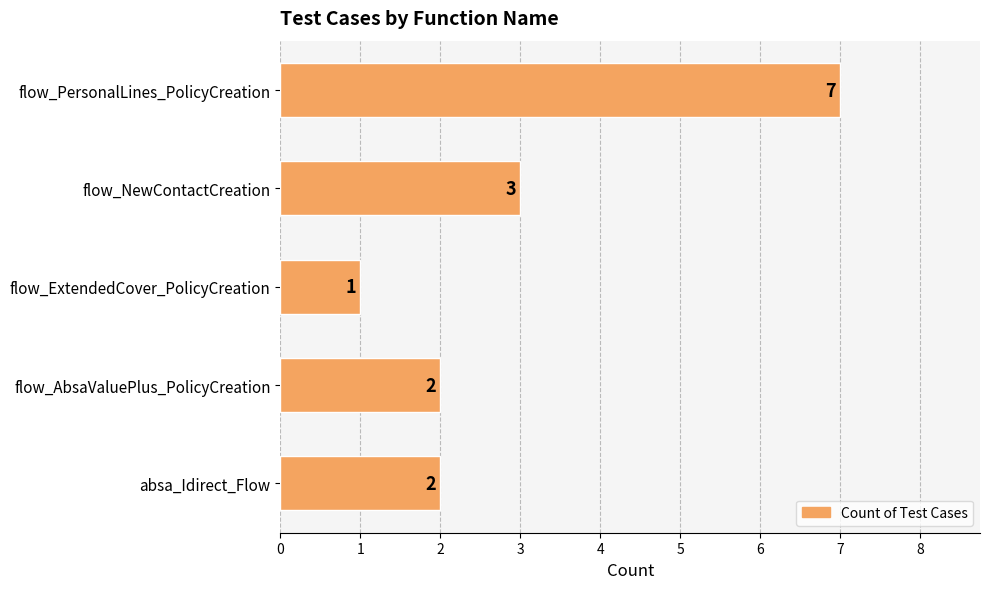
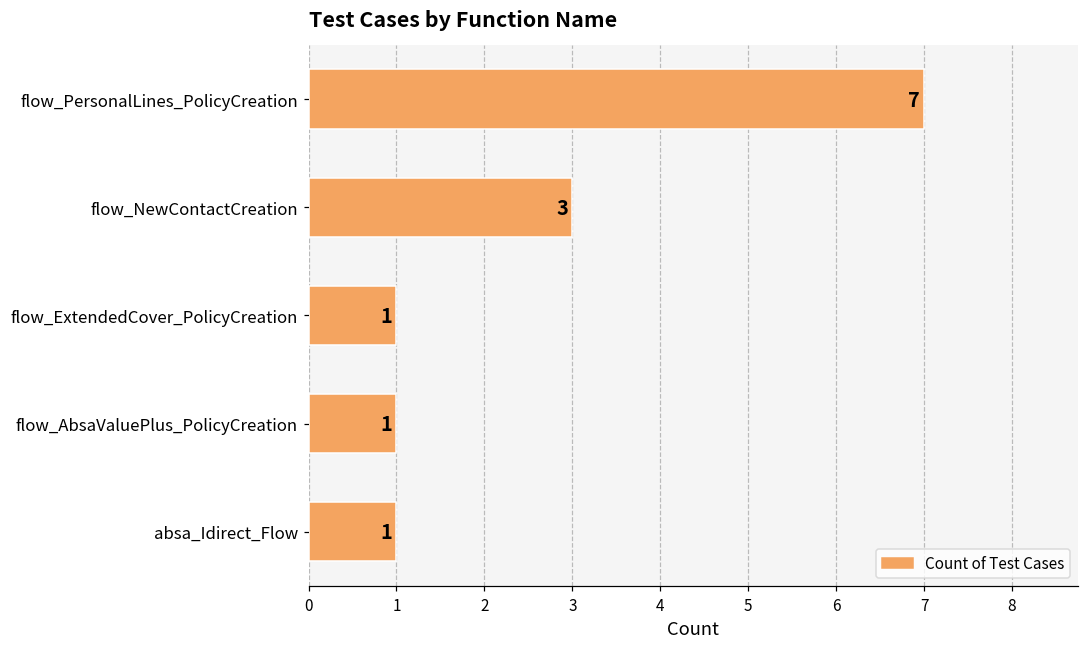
flow_AbsaValuePlus_PolicyCreation: 2 -> 1
absa_Idirect_Flow: 2 -> 1
